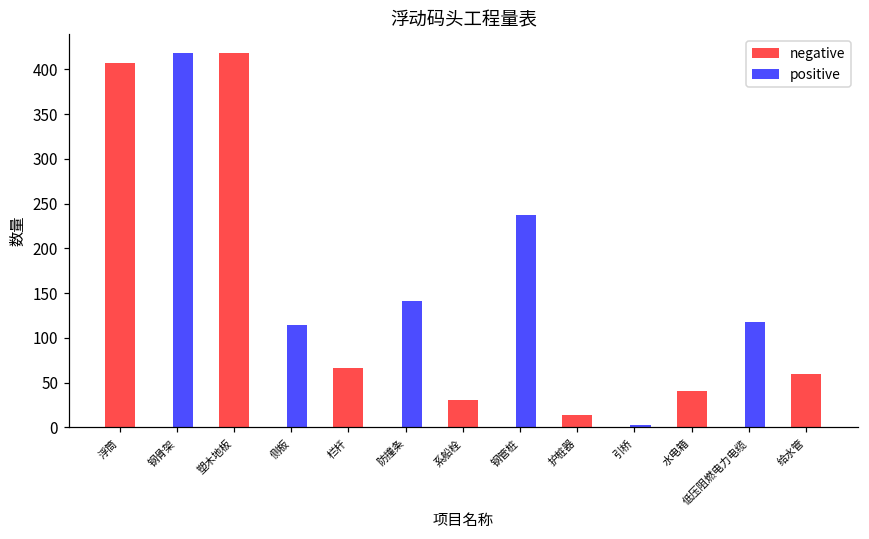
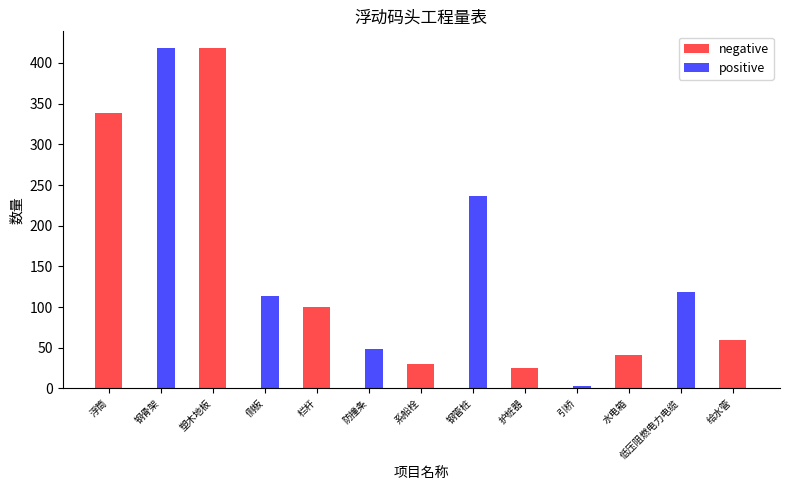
negative, 浮筒: 410 -> 340
negative, 栏杆: 70 -> 100
positive, 防撞条: 140 -> 50
negative, 护桩器: 10 -> 30
